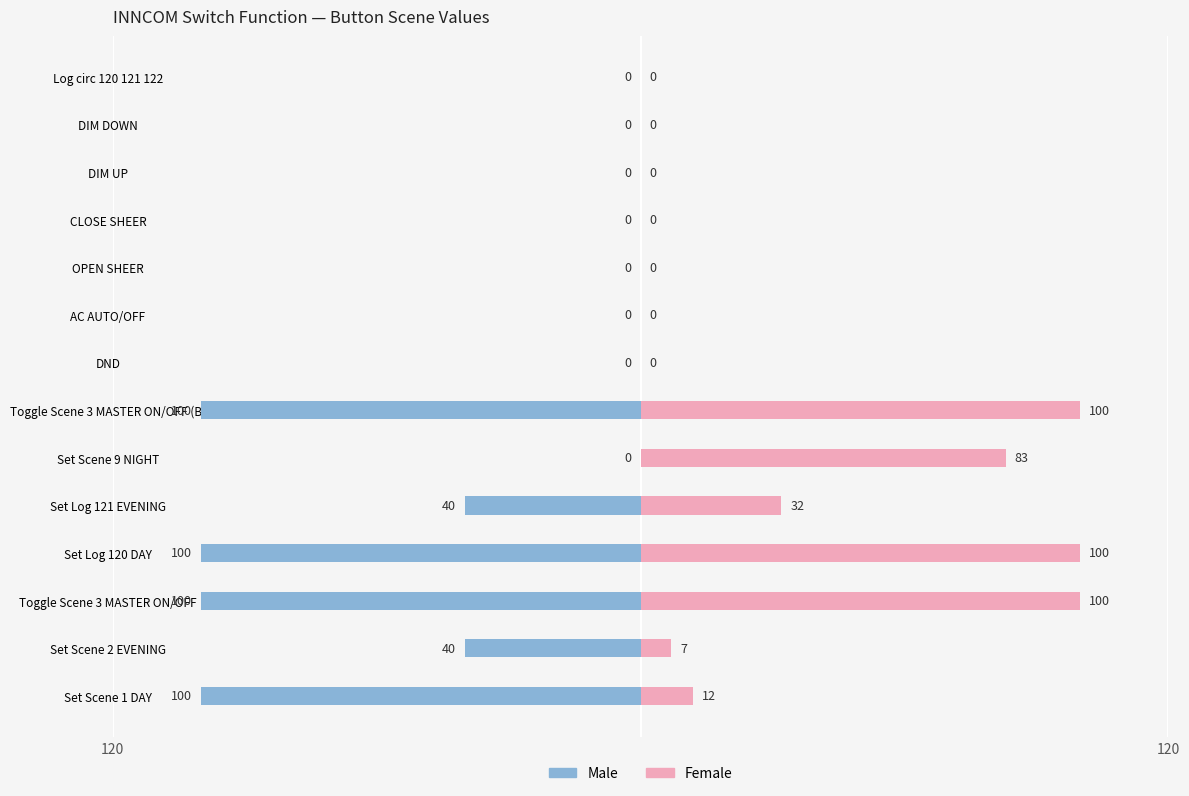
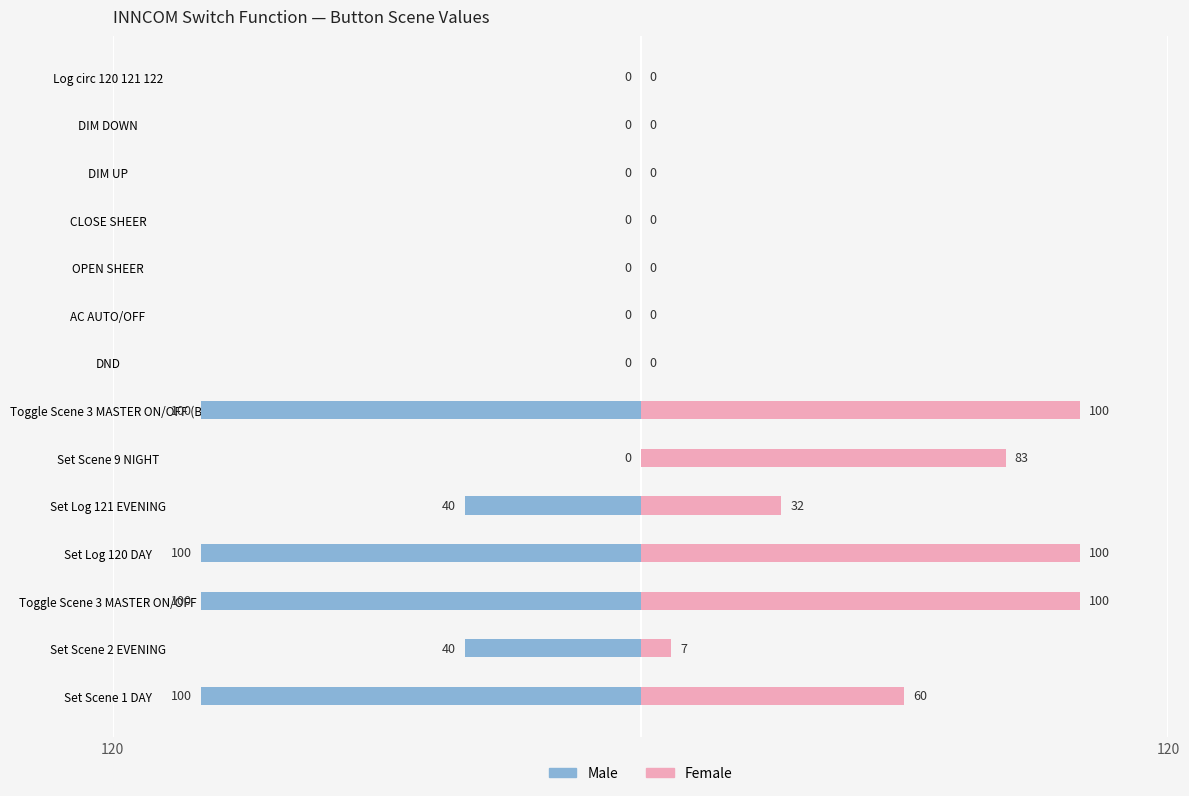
Female, Set Scene 1 DAY: 12 -> 60
